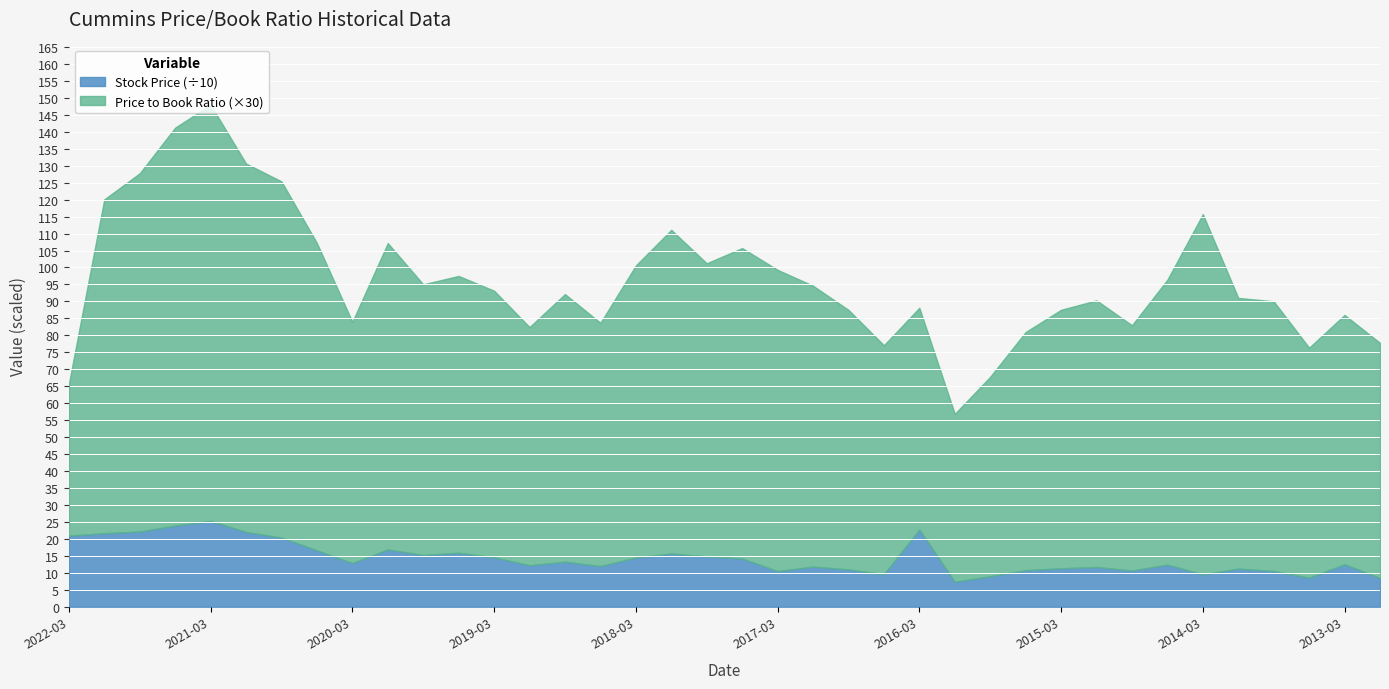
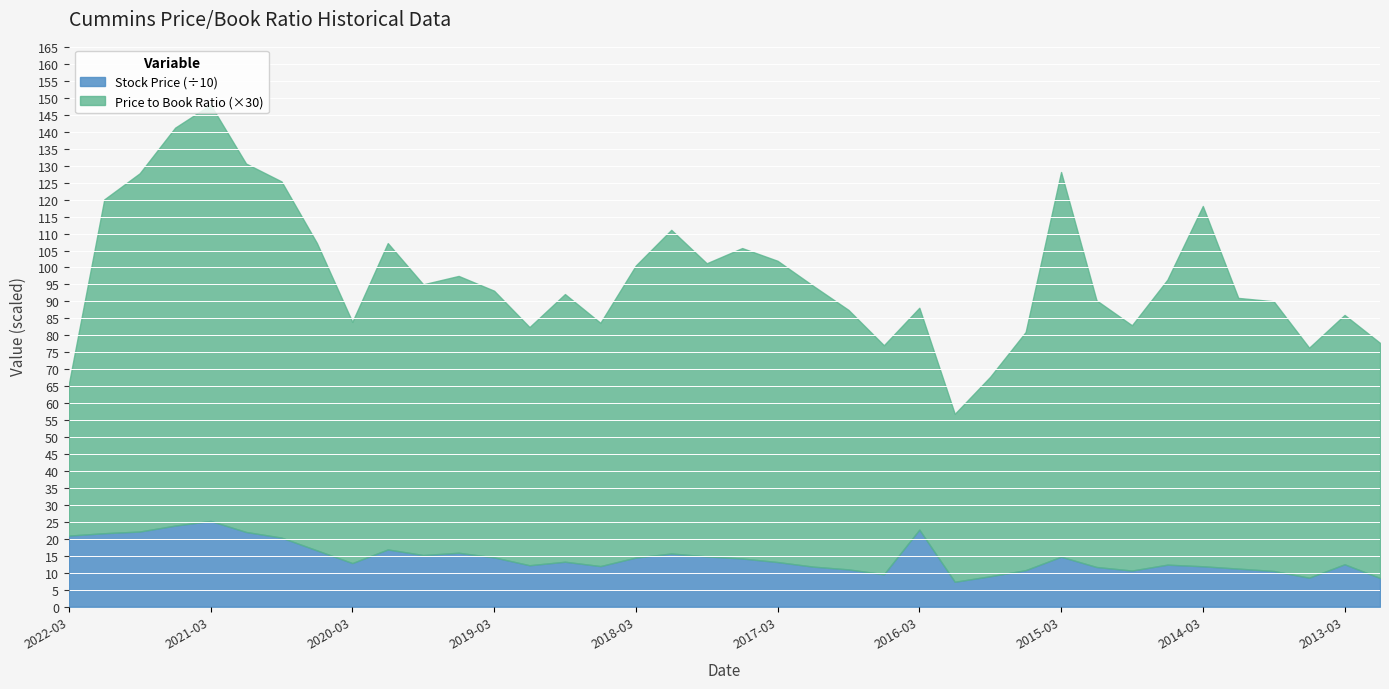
Stock Price (÷10), 2017-03: 11 -> 13
Stock Price (÷10), 2015-03: 11 -> 15
Price to Book Ratio (×30), 2015-03: 76 -> 113
Stock Price (÷10), 2014-03: 10 -> 12
